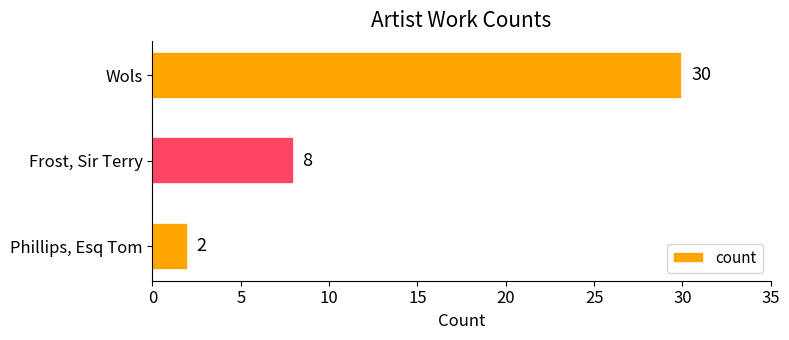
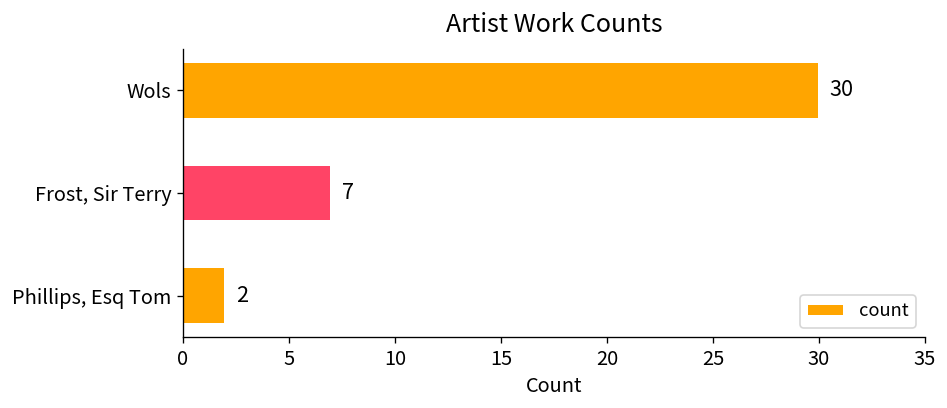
Frost, Sir Terry: 8 -> 7
